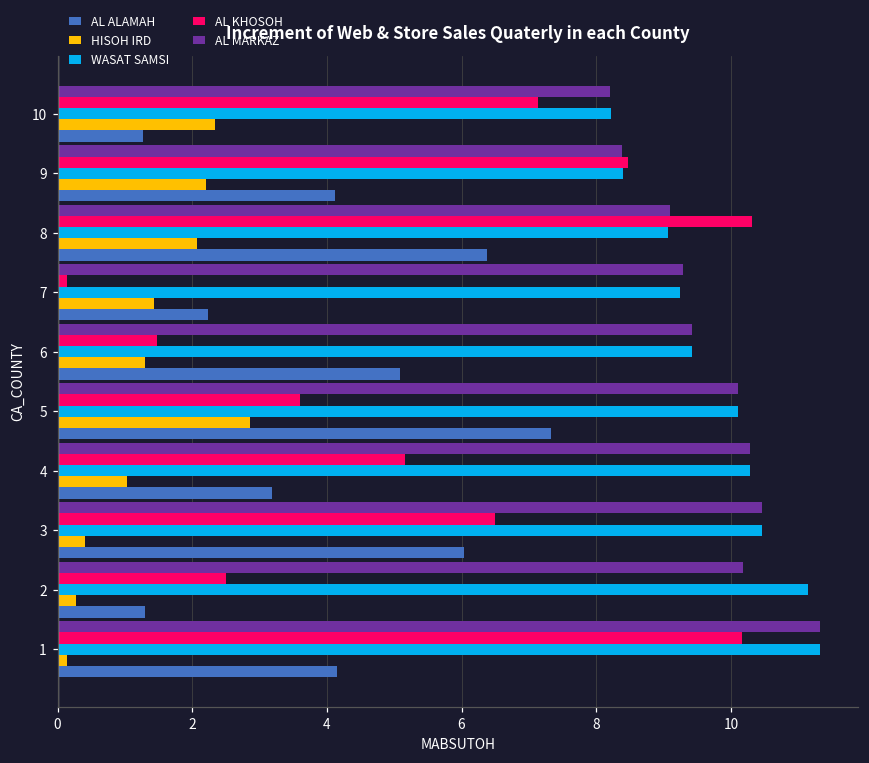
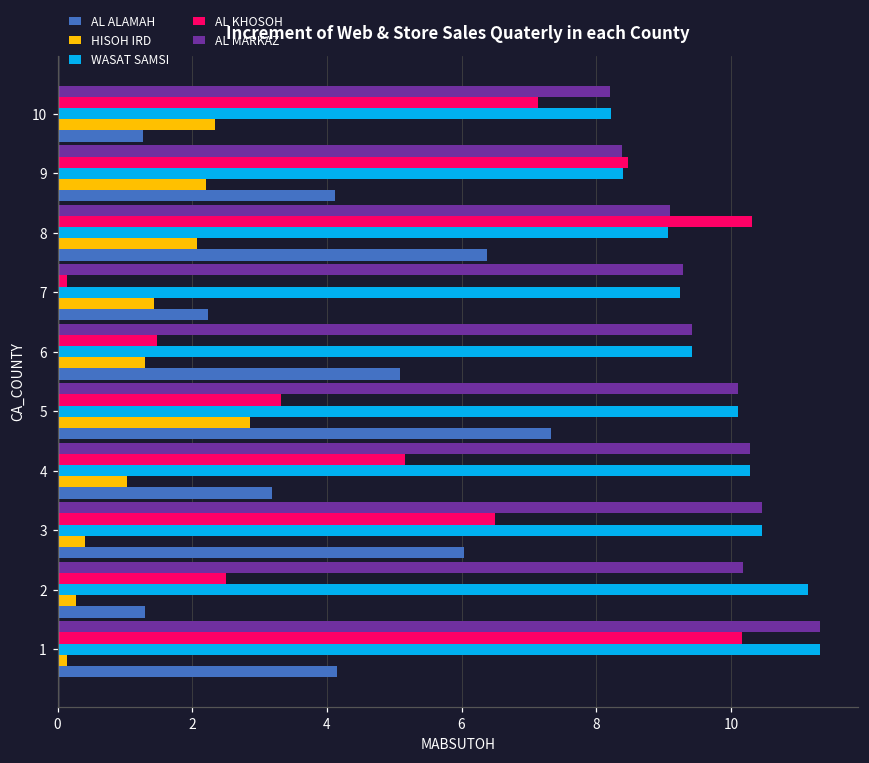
AL KHOSOH, 5: 3.6 -> 3.3
